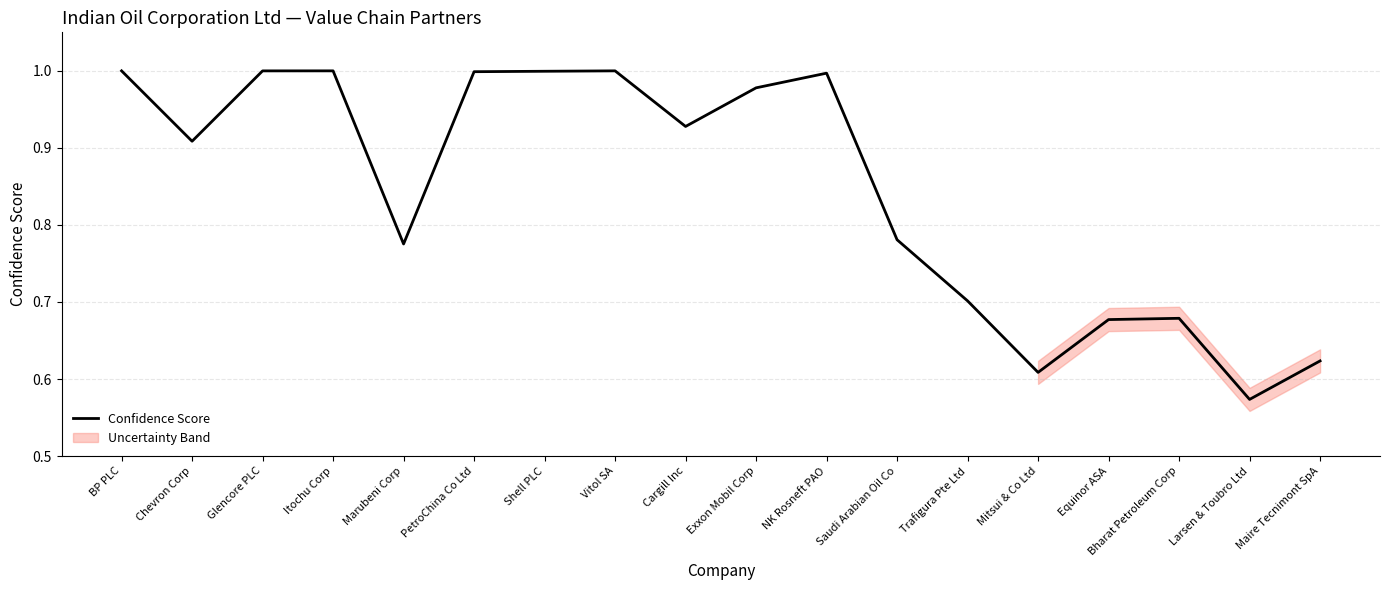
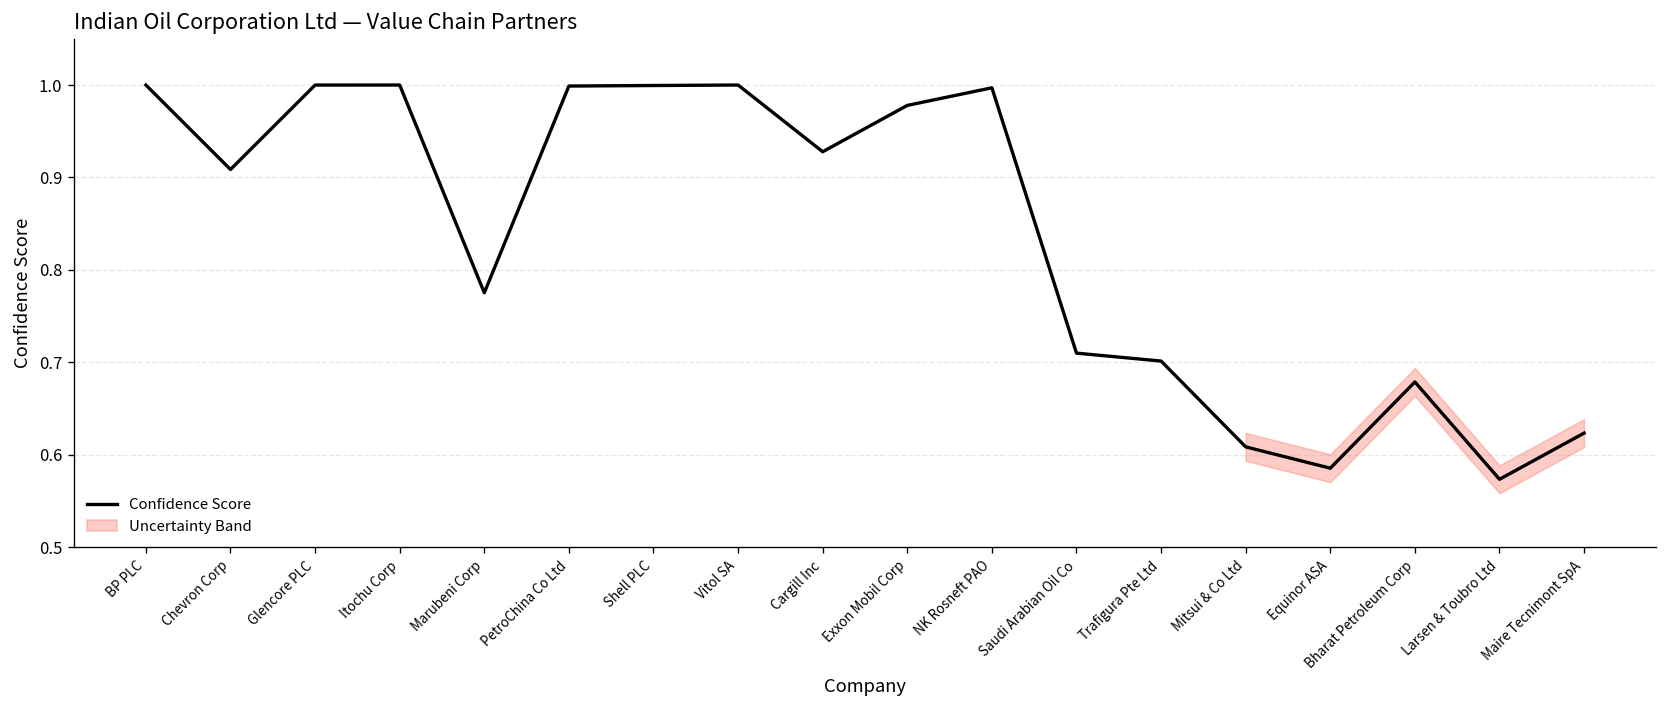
Confidence Score, Saudi Arabian Oil Co: 0.78 -> 0.71
Confidence Score, Equinor ASA: 0.68 -> 0.59
